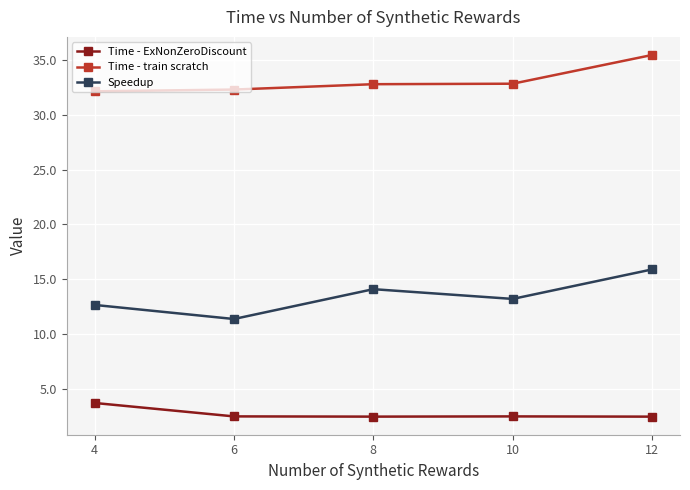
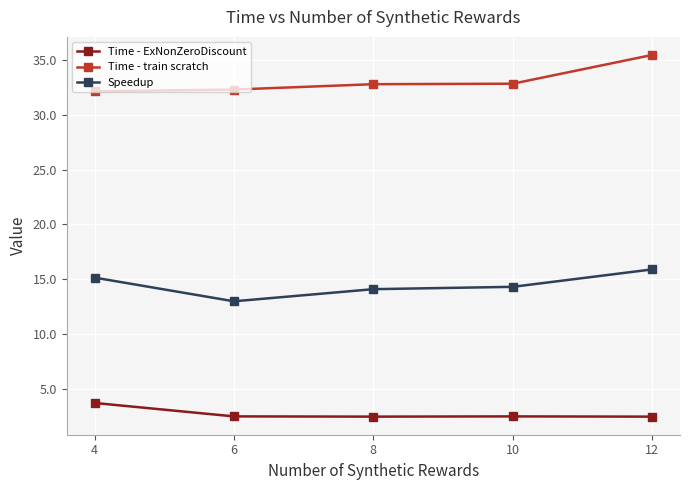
Speedup, 4: 12.7 -> 15.1
Speedup, 6: 11.4 -> 13.0
Speedup, 10: 13.2 -> 14.3
